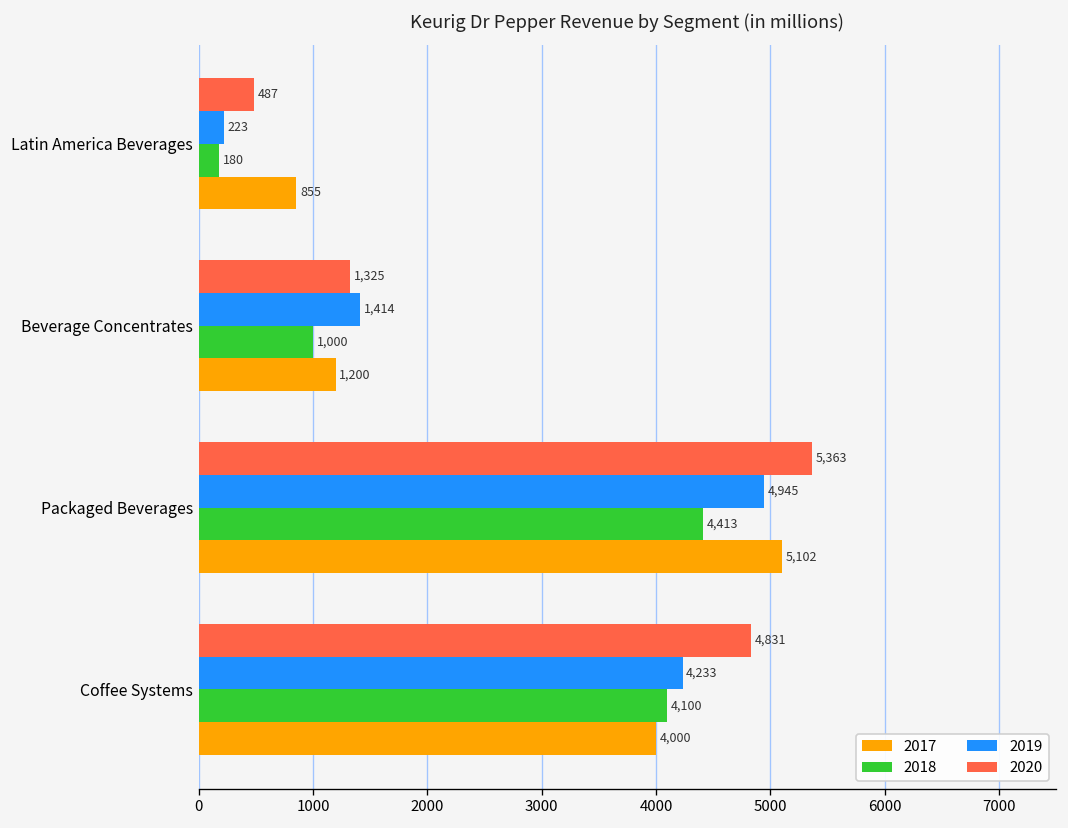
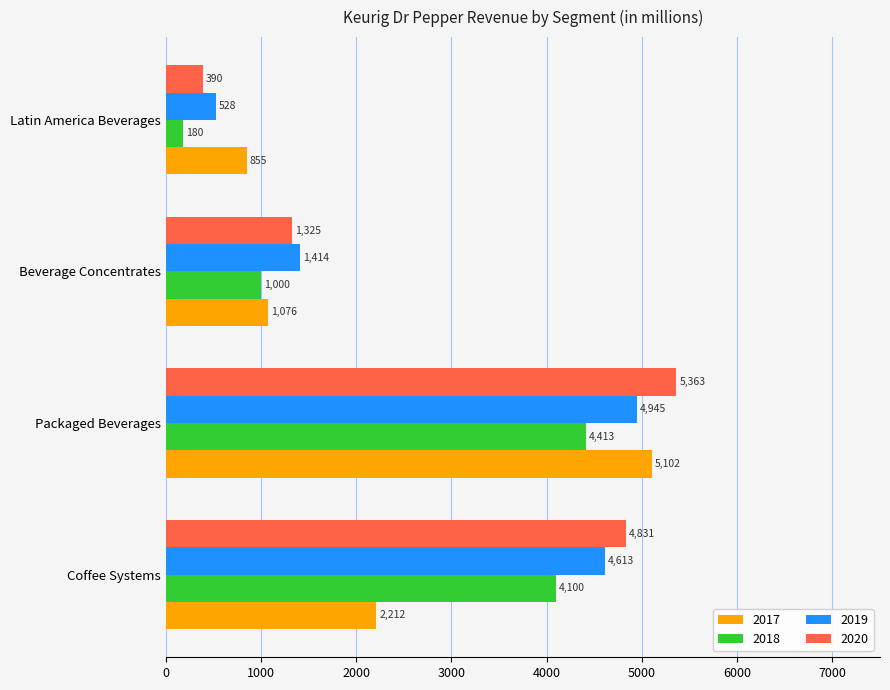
2020, Latin America Beverages: 487 -> 390
2019, Latin America Beverages: 223 -> 528
2017, Beverage Concentrates: 1,200 -> 1,076
2019, Coffee Systems: 4,233 -> 4,613
2017, Coffee Systems: 4,000 -> 2,212
